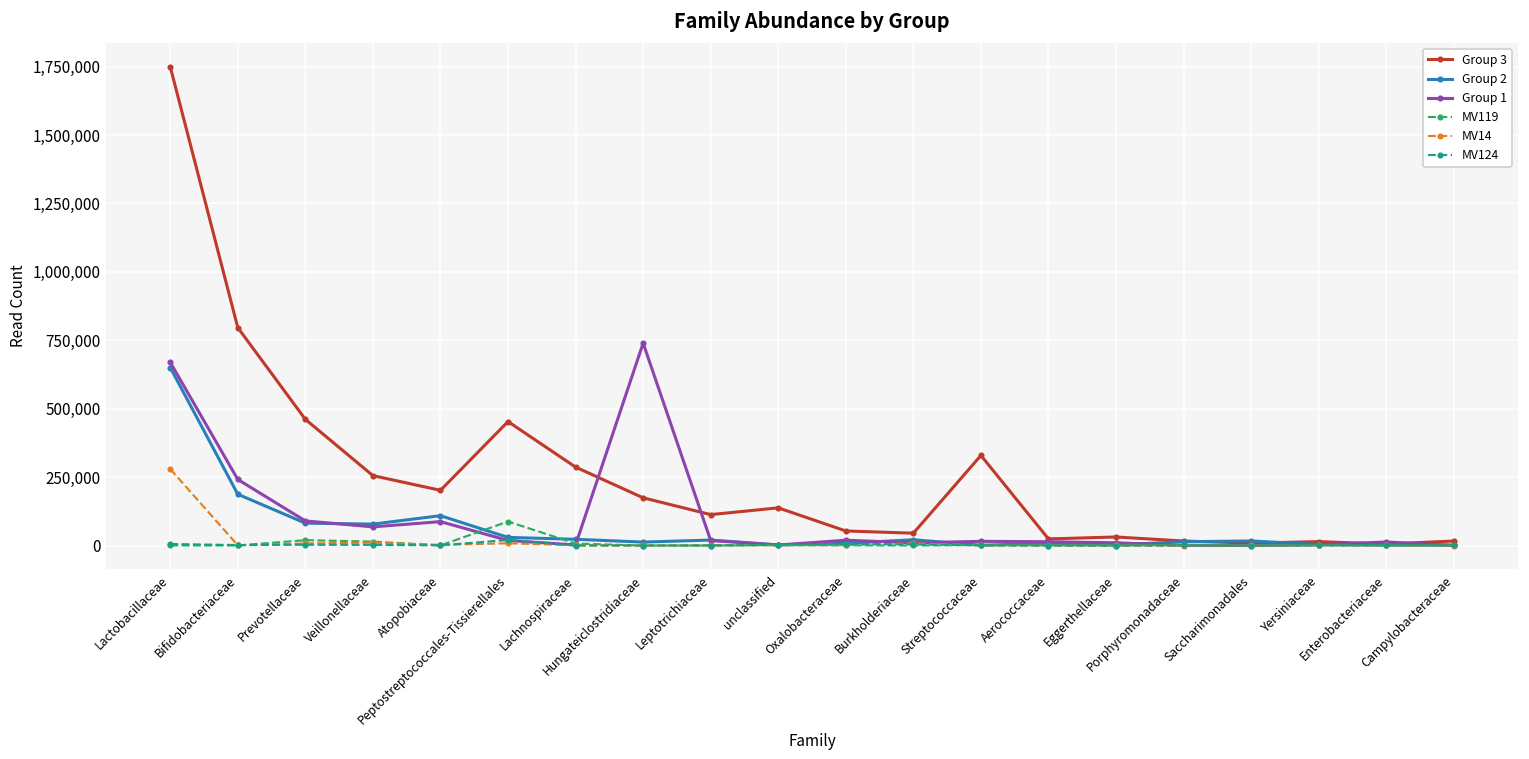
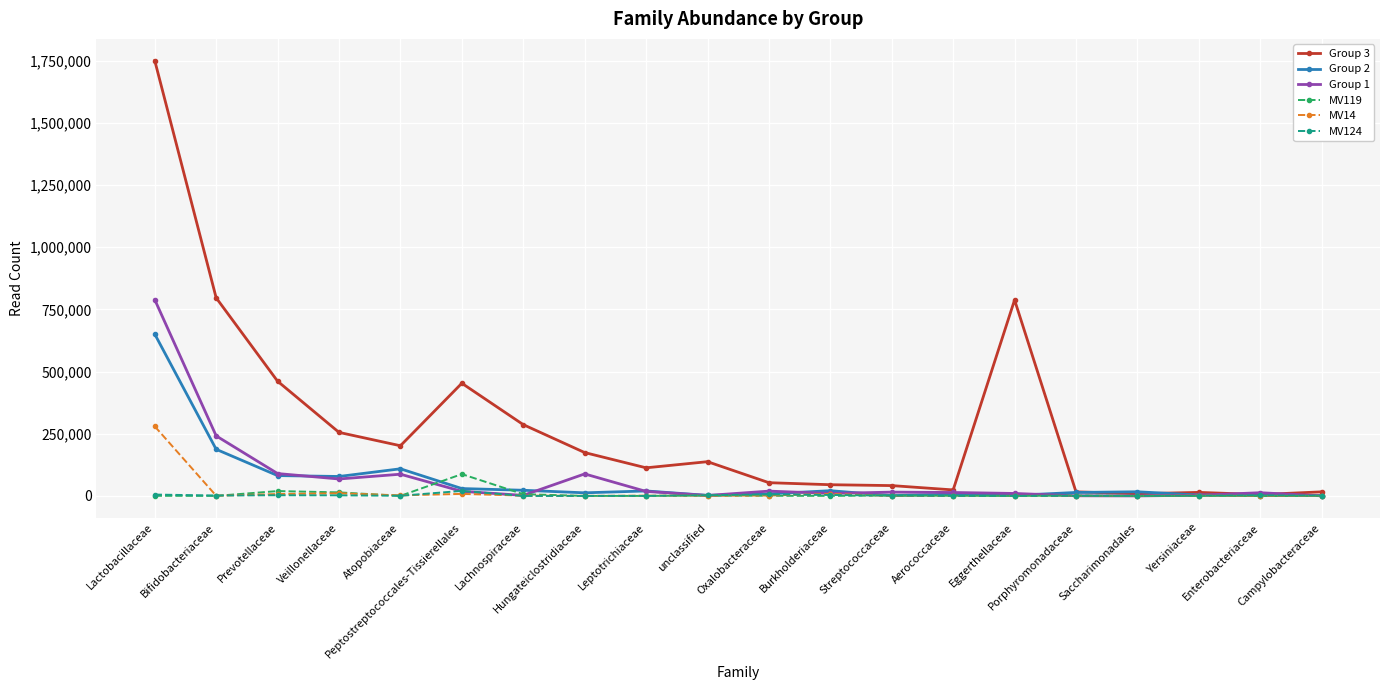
Group 1, Lactobacillaceae: 670,000 -> 790,000
Group 1, Hungateiclostridiaceae: 740,000 -> 90,000
Group 3, Streptococcaceae: 330,000 -> 40,000
Group 3, Eggerthellaceae: 30,000 -> 790,000
